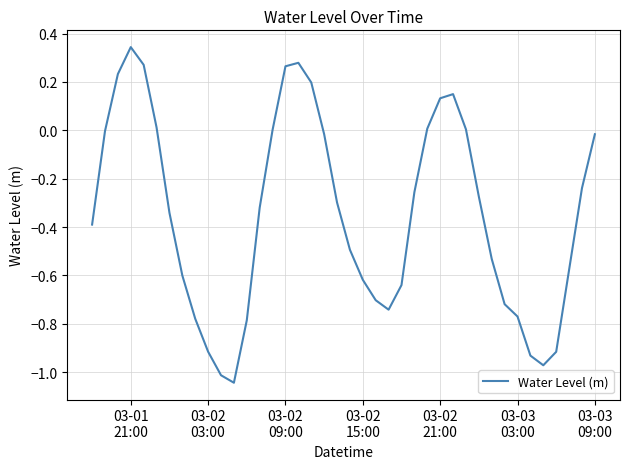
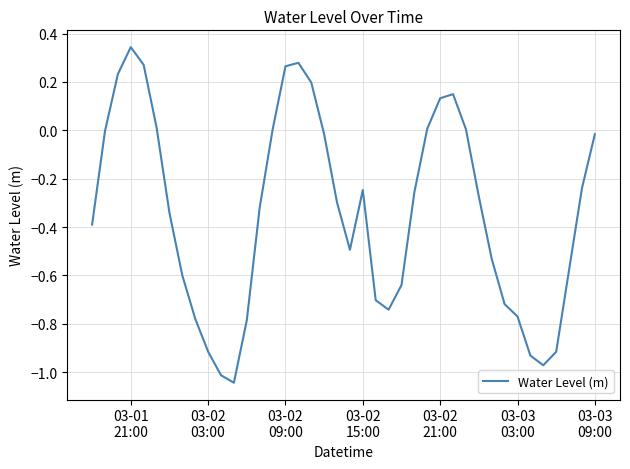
03-02 15:00: -0.62 -> -0.25
